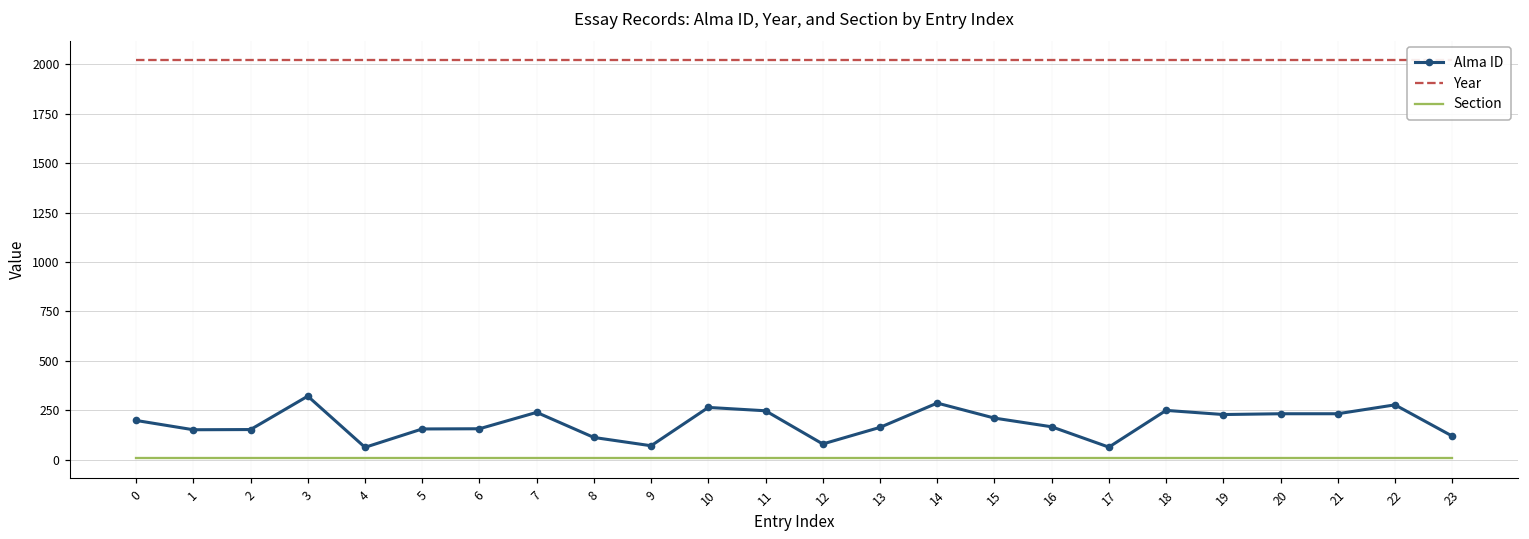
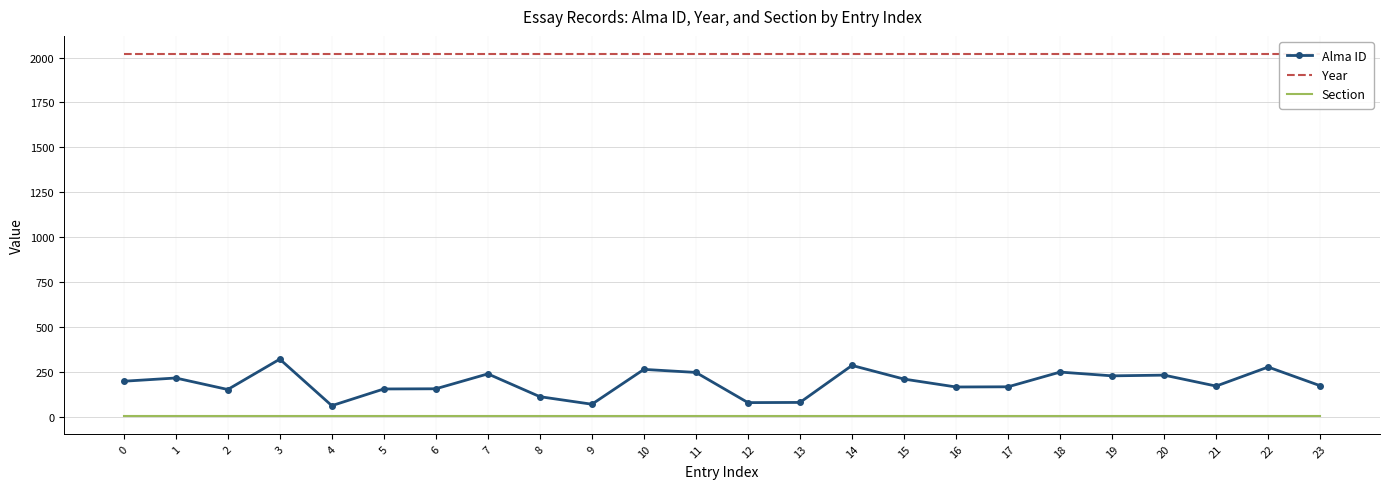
Alma ID, 1: 150 -> 220
Alma ID, 13: 160 -> 80
Alma ID, 17: 60 -> 170
Alma ID, 21: 230 -> 170
Alma ID, 23: 120 -> 170
